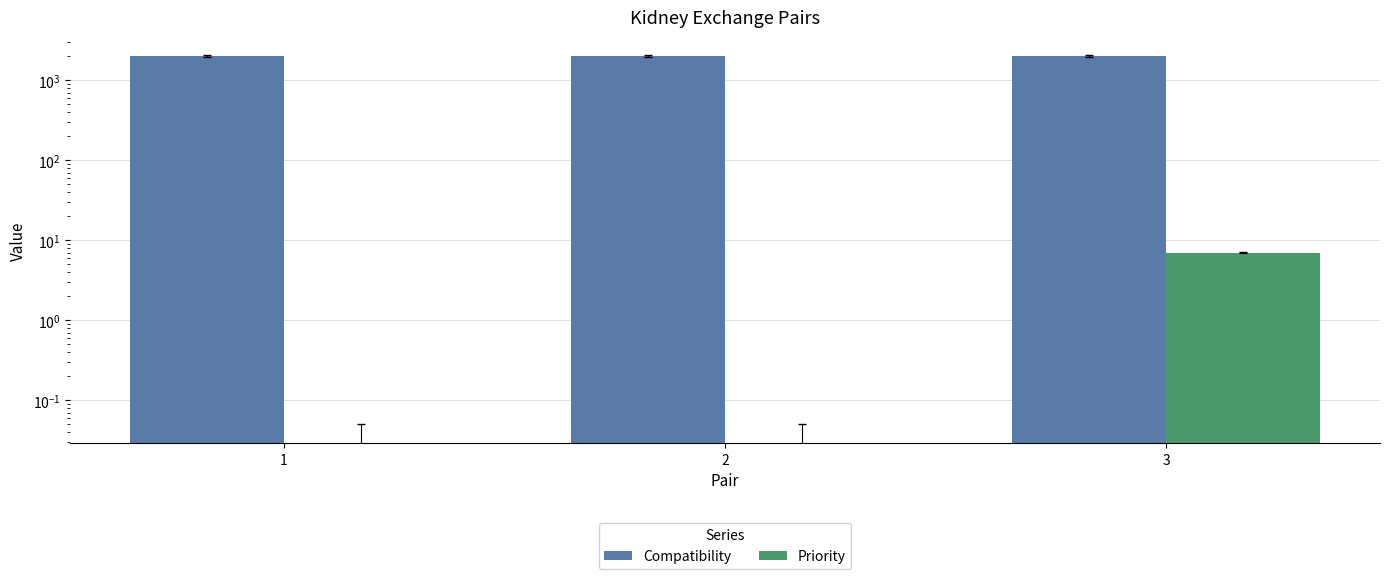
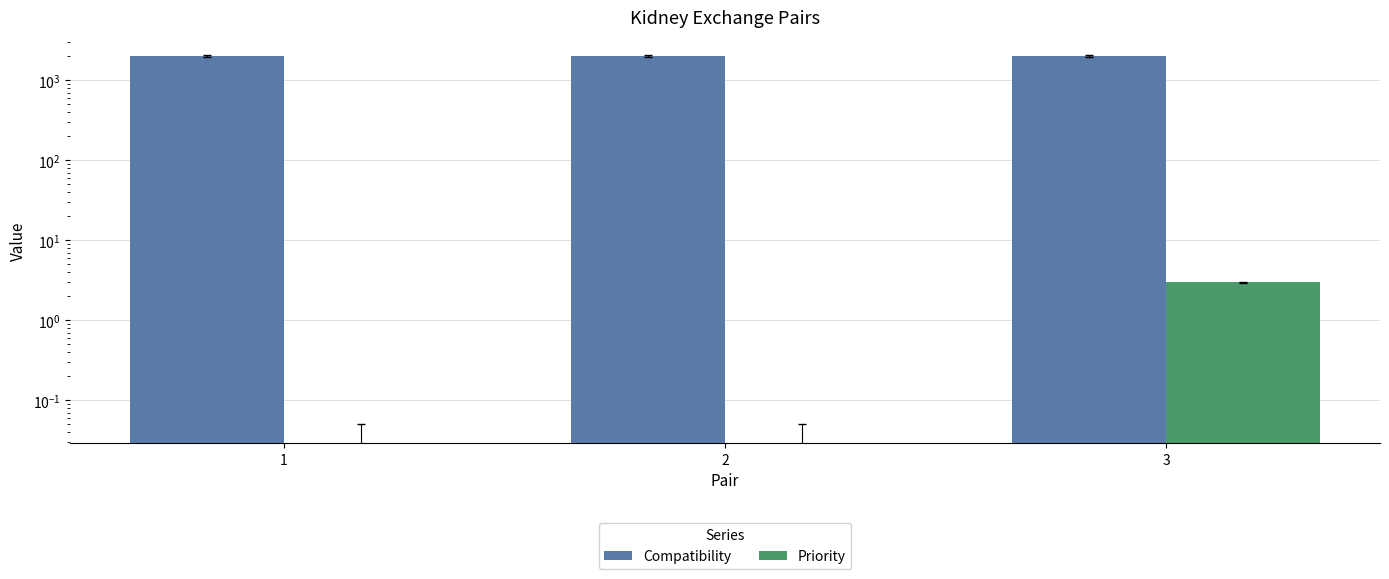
Priority, 3: 7 -> 3
